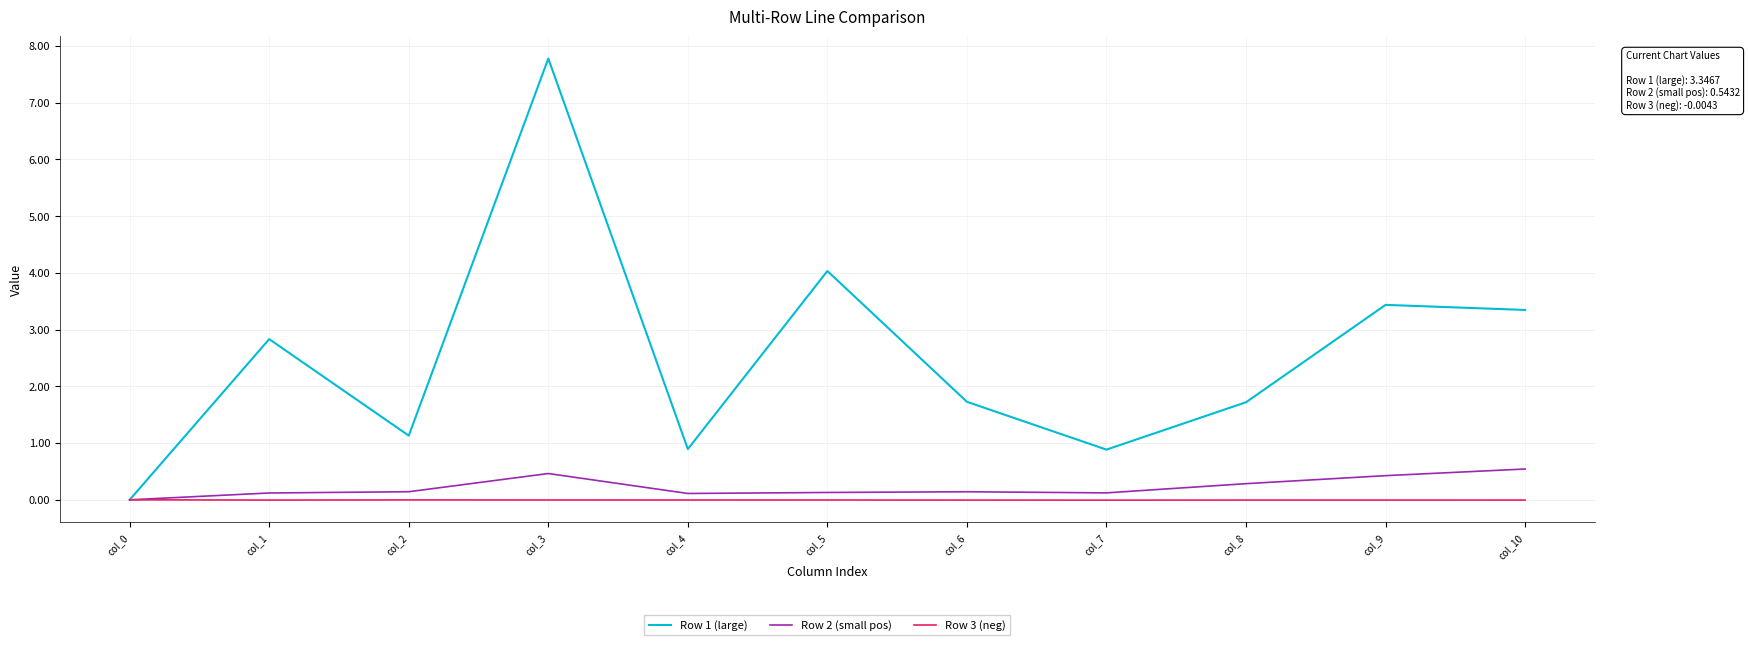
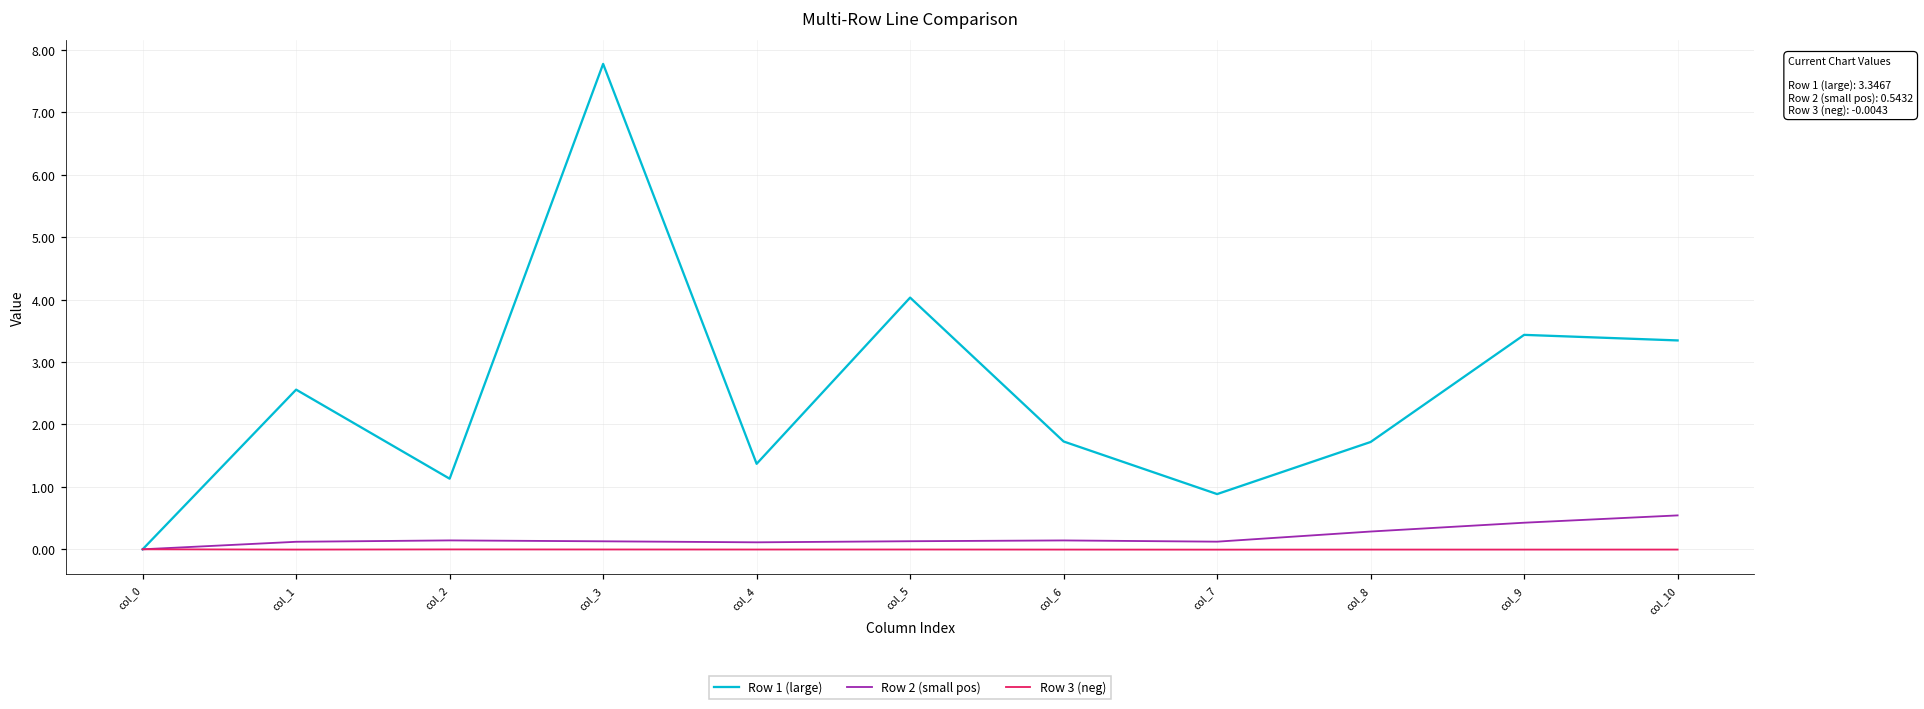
Row 1 (large), col_1: 2.8 -> 2.6
Row 2 (small pos), col_3: 0.5 -> 0.1
Row 1 (large), col_4: 0.9 -> 1.4
